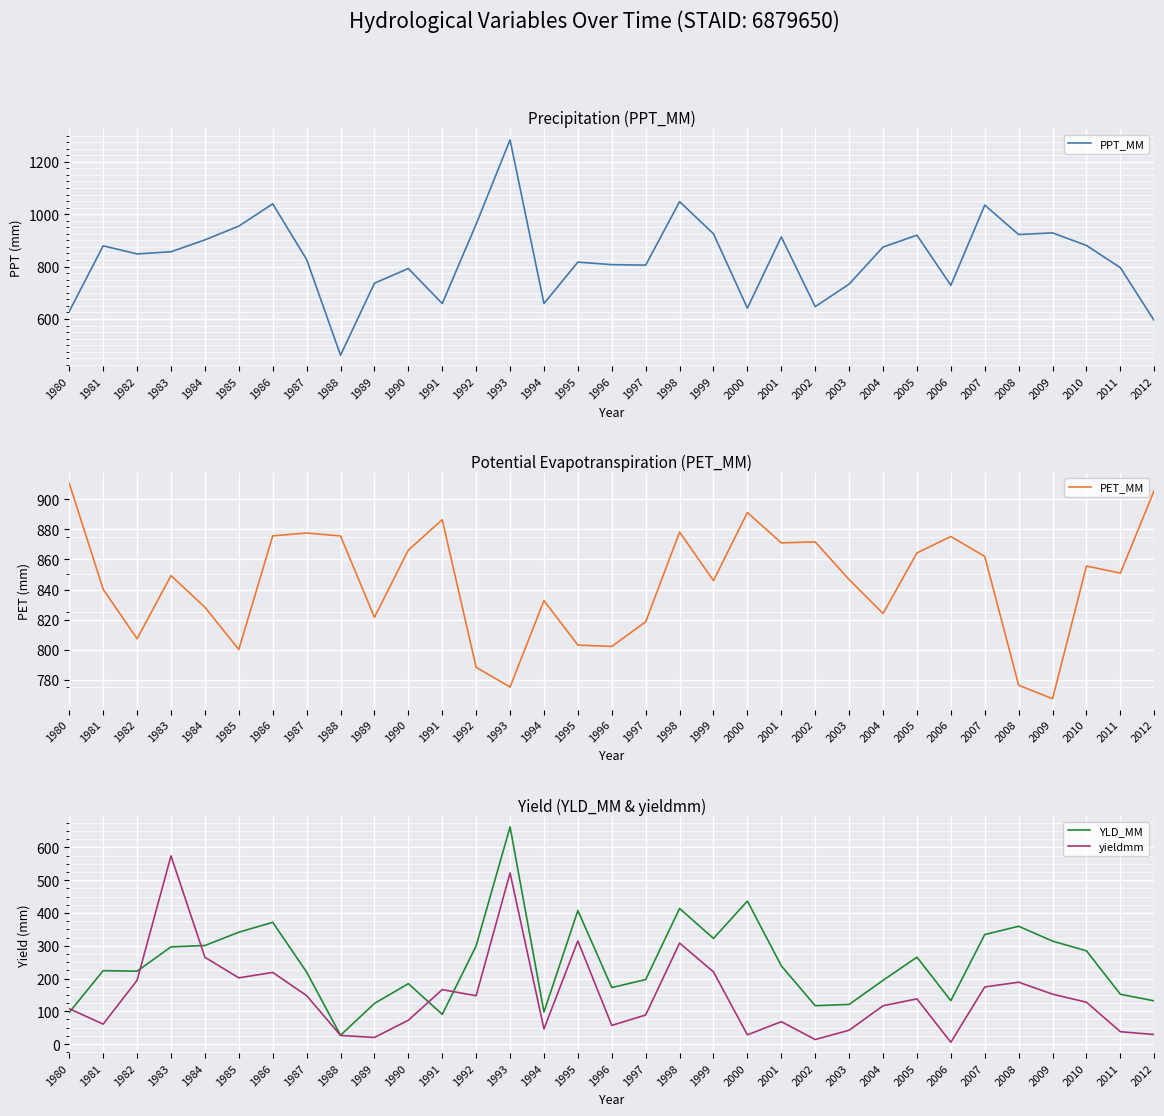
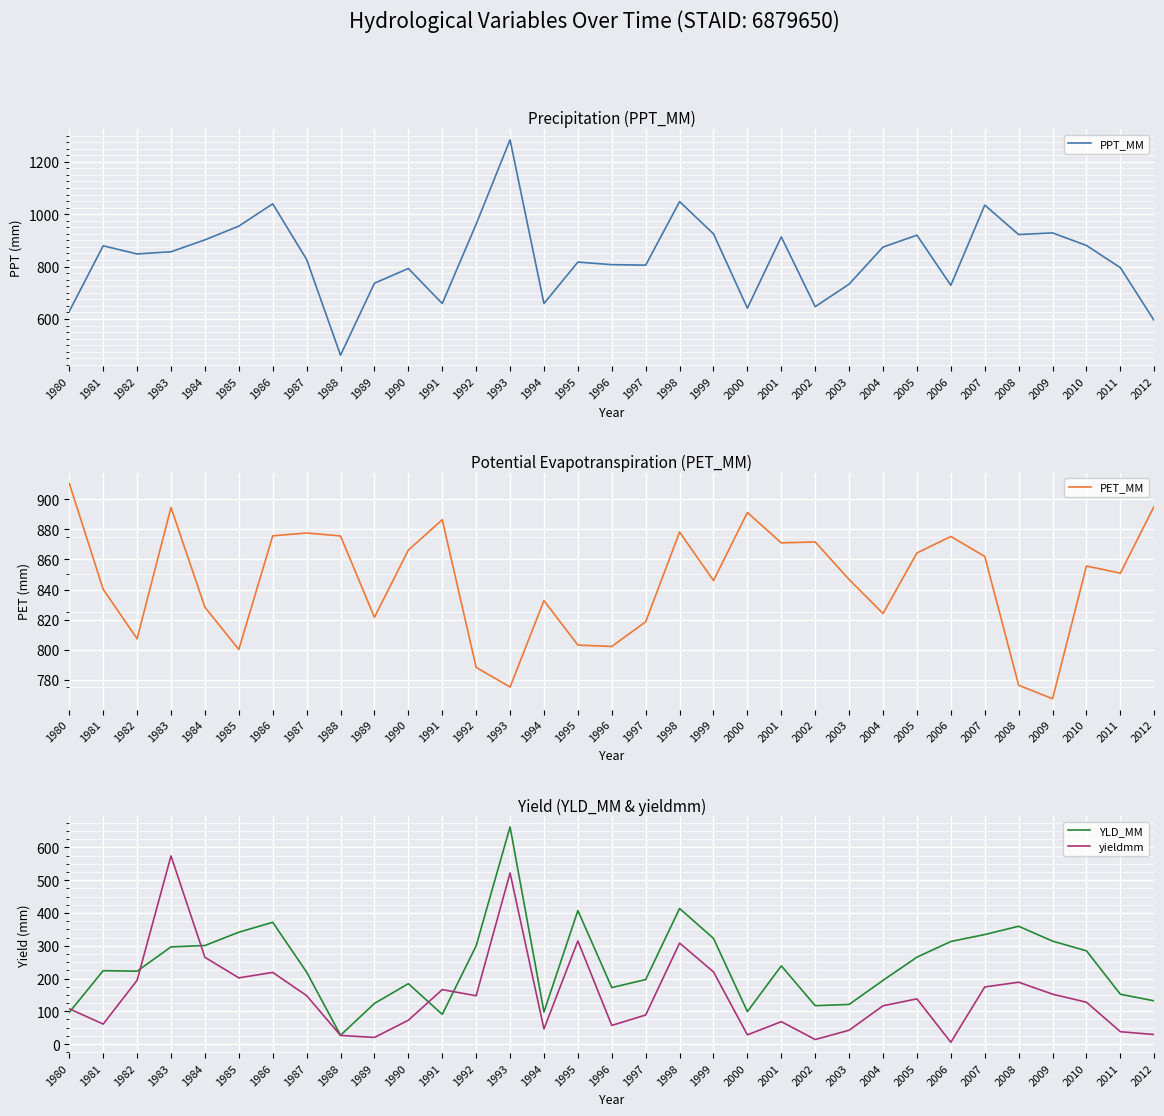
Potential Evapotranspiration (PET_MM), 1983: 849 -> 895
Potential Evapotranspiration (PET_MM), 2012: 906 -> 896
Yield (YLD_MM & yieldmm), YLD_MM, 2000: 440 -> 100
Yield (YLD_MM & yieldmm), YLD_MM, 2006: 130 -> 310
